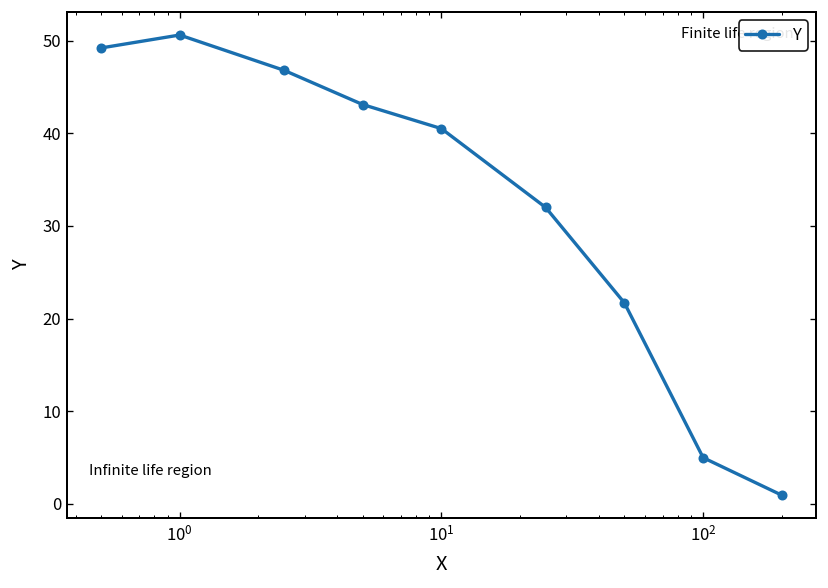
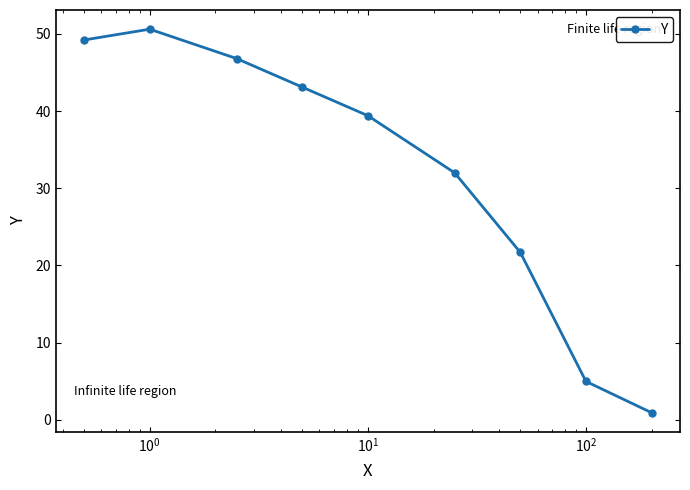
10^1: 41 -> 39
